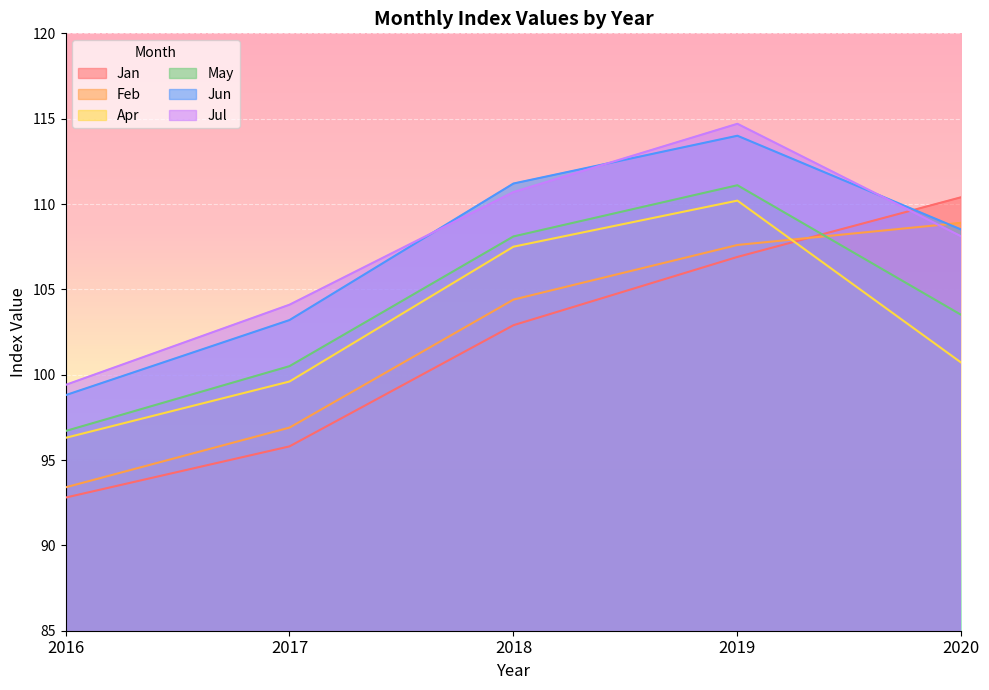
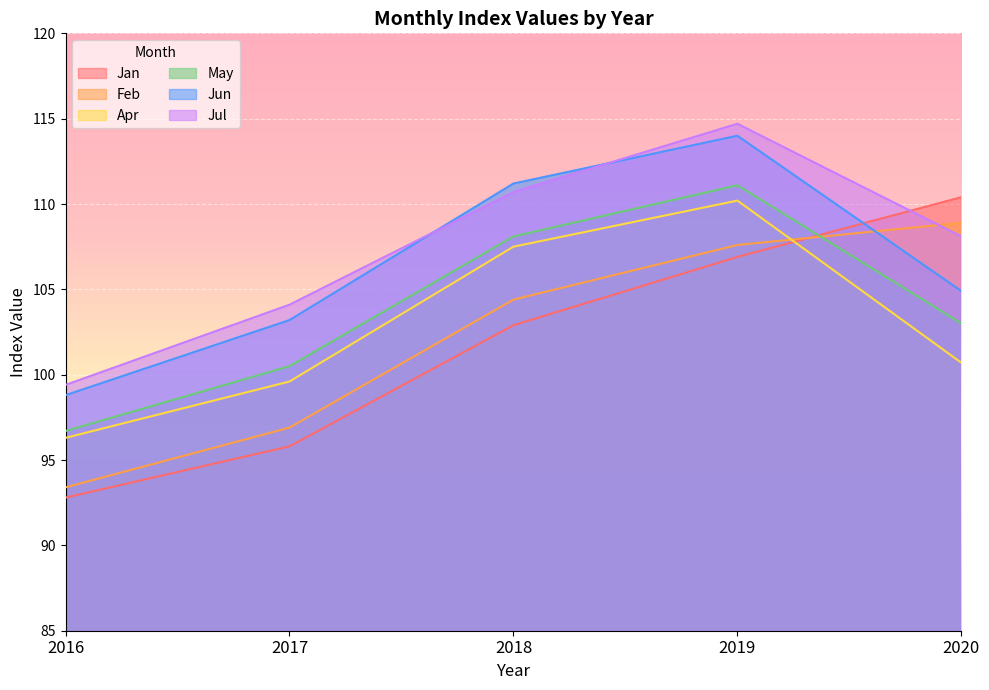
May, 2020: 103.5 -> 103.0
Jun, 2020: 108.5 -> 104.9
